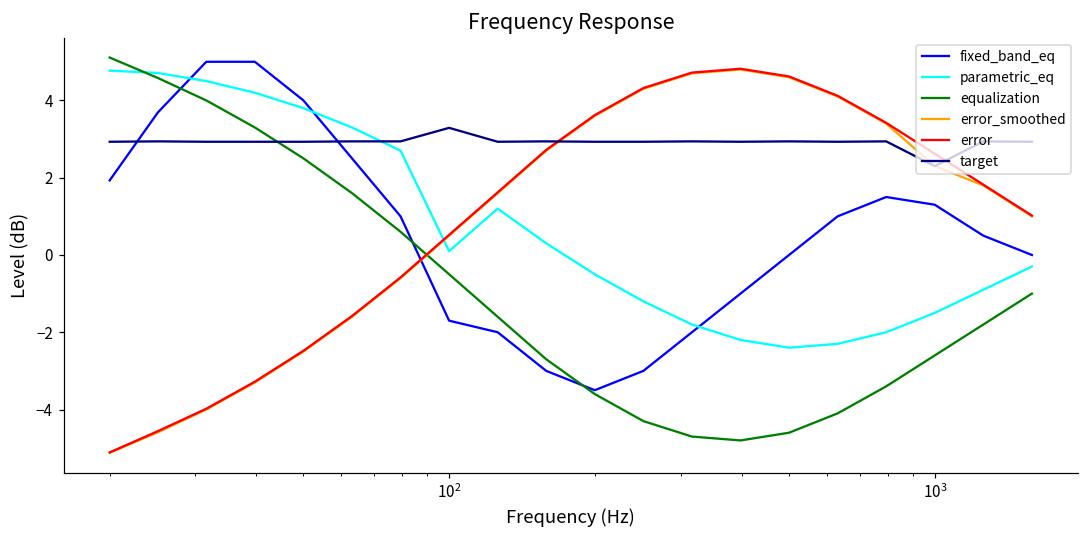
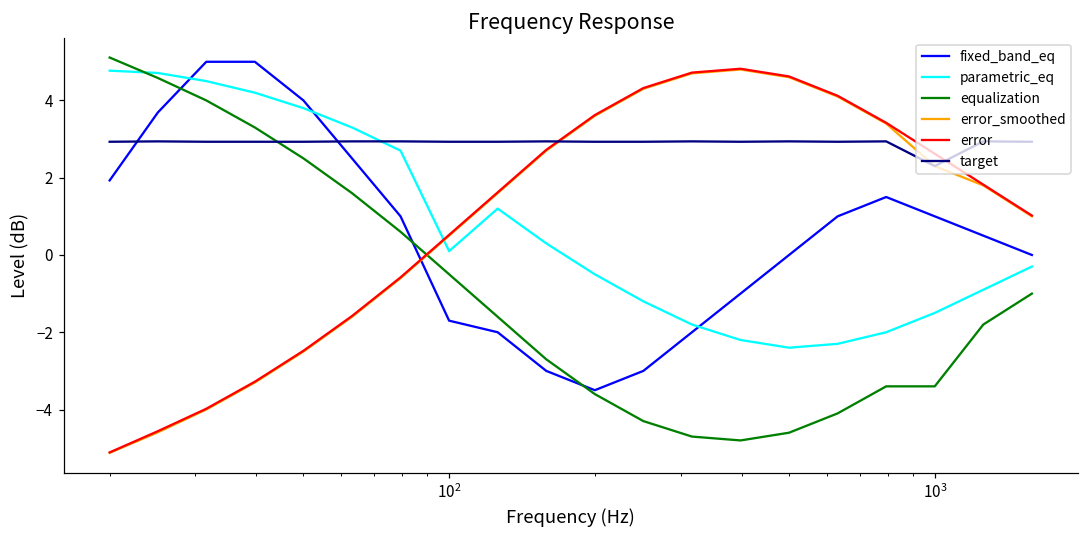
target, 10^2: 3.3 -> 2.9
fixed_band_eq, 10^3: 1.3 -> 1.0
equalization, 10^3: -2.6 -> -3.4
